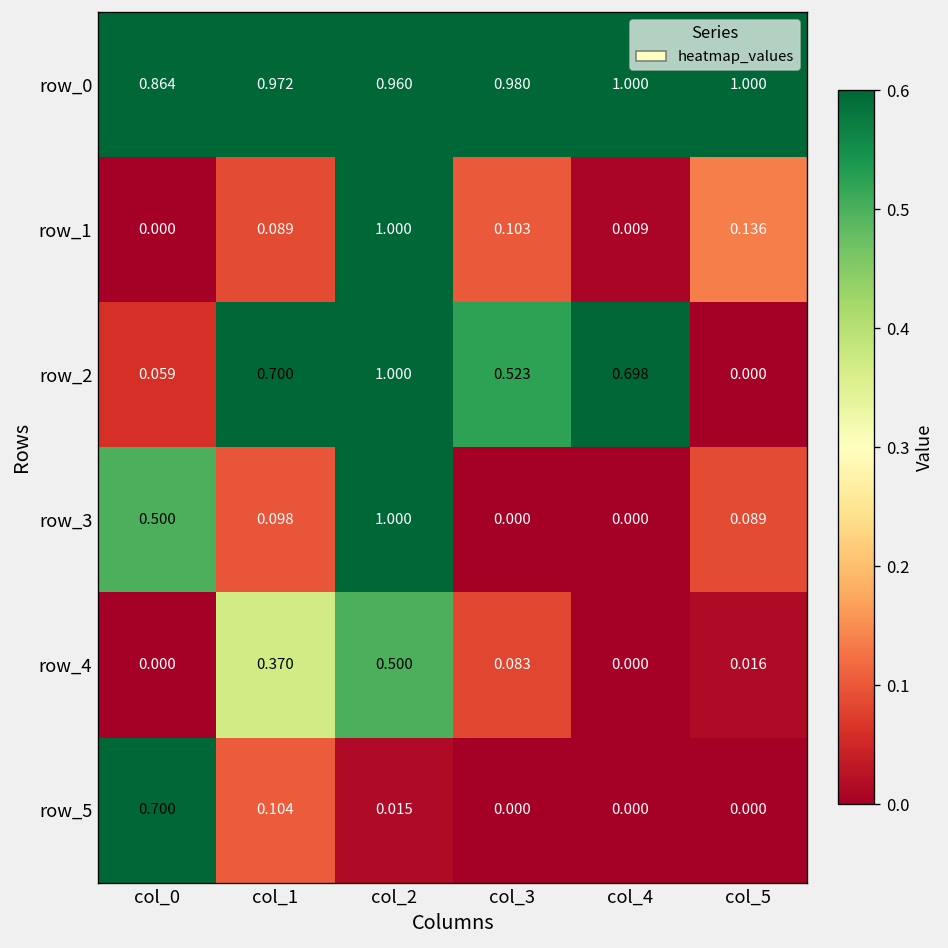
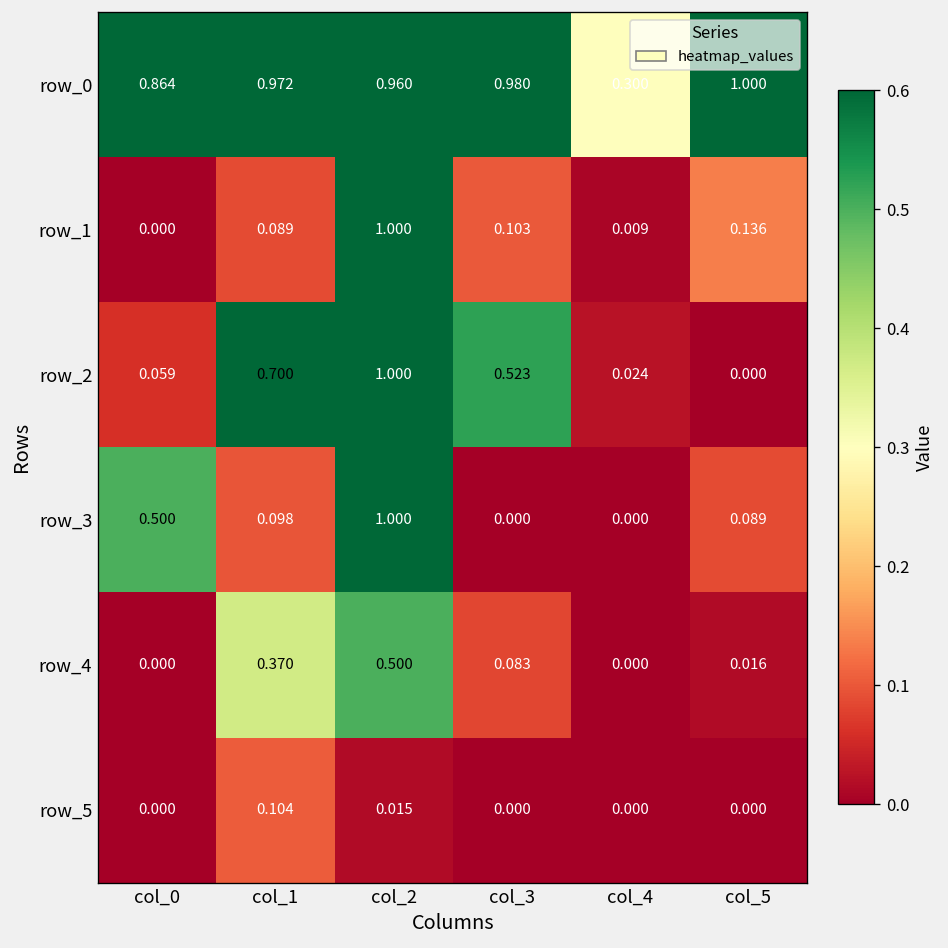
row_0, col_4: 1.000 -> 0.300
row_2, col_4: 0.698 -> 0.024
row_5, col_0: 0.700 -> 0.000
